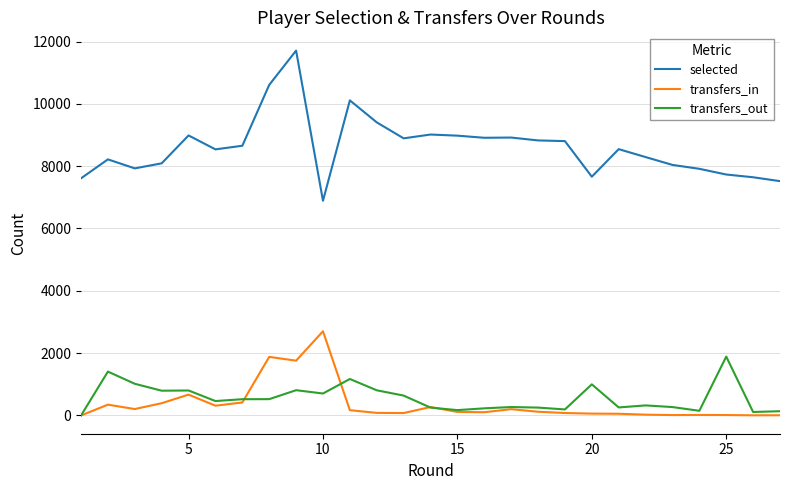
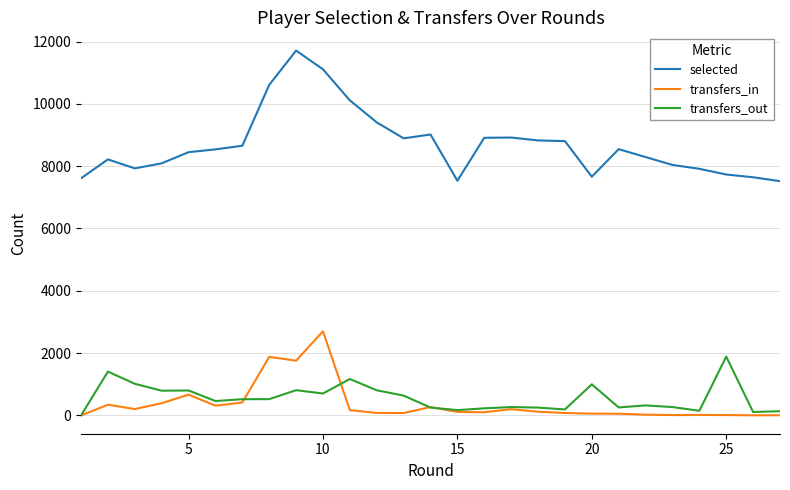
selected, 5: 9000 -> 8400
selected, 10: 6900 -> 11100
selected, 15: 9000 -> 7500
